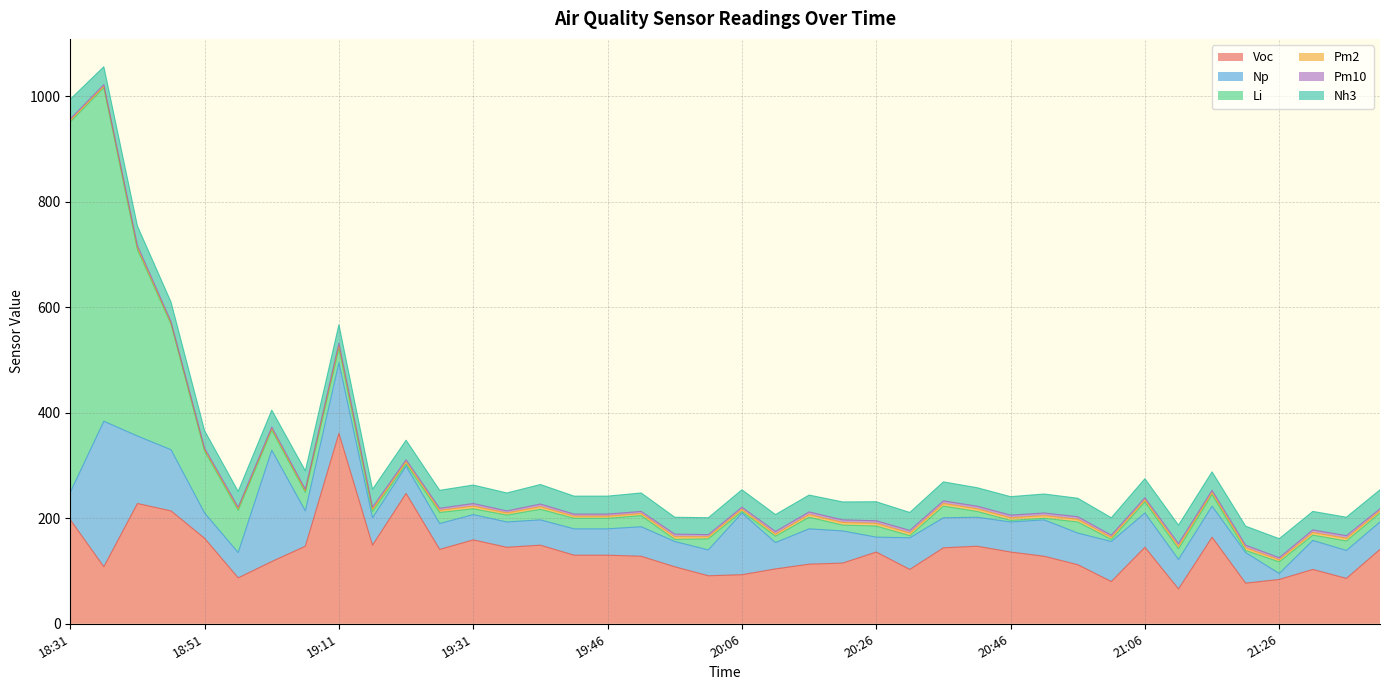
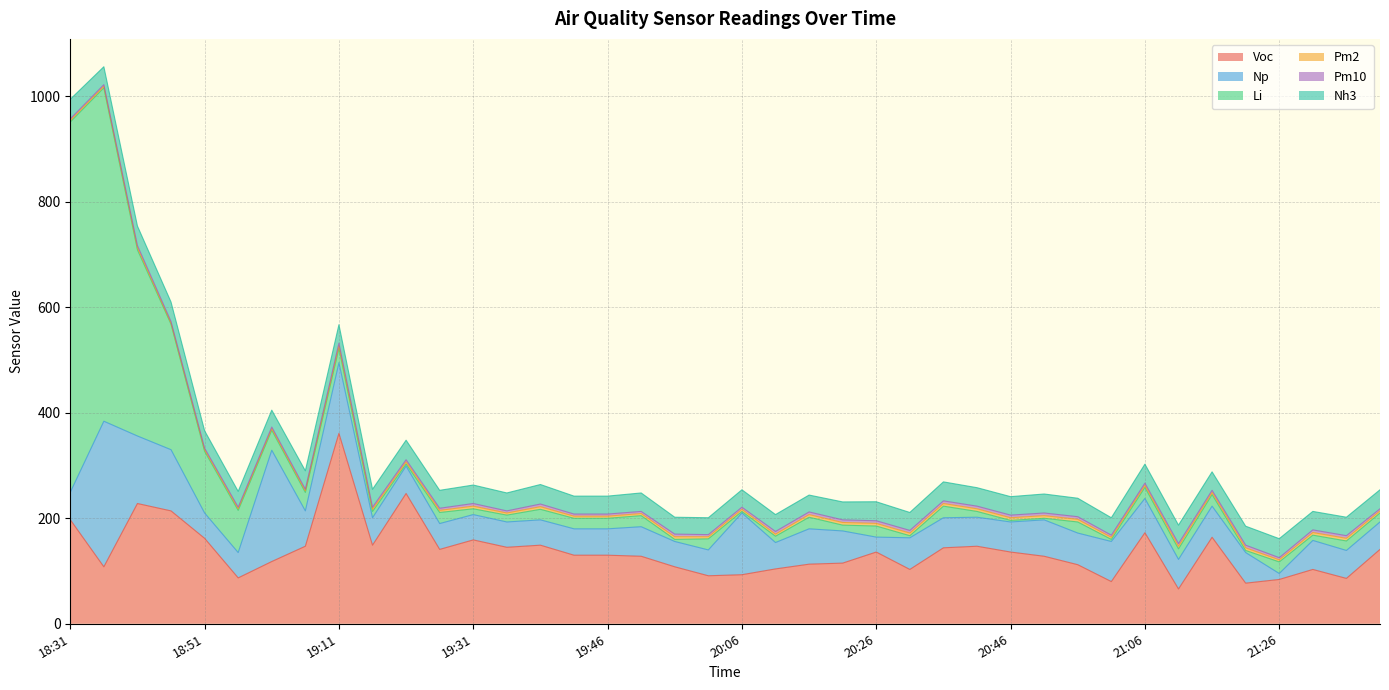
Voc, 21:06: 150 -> 170
